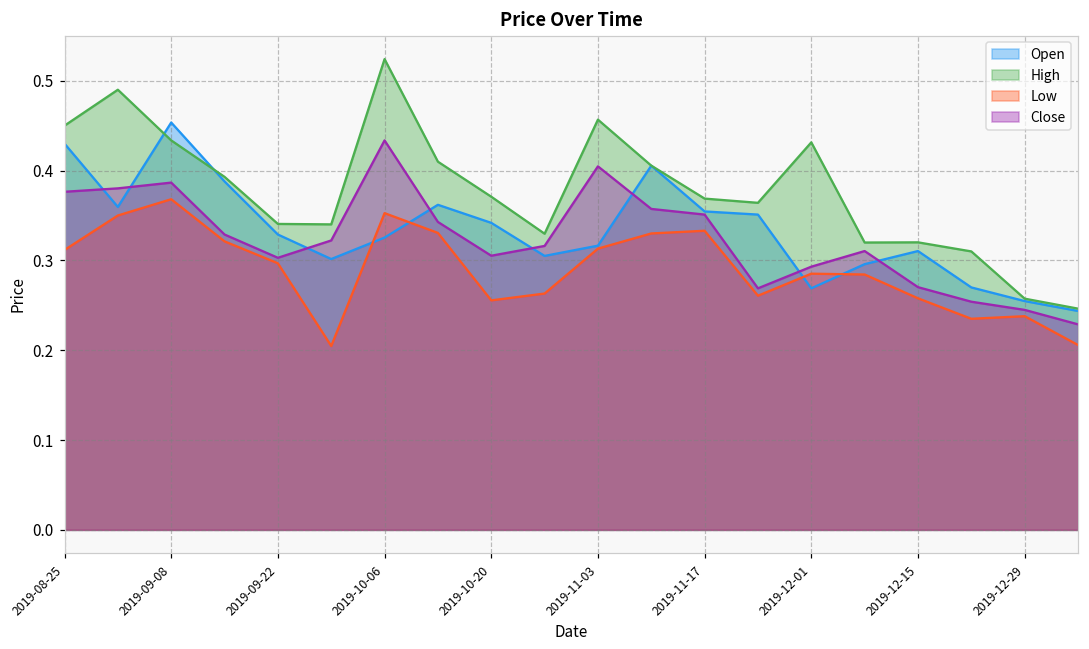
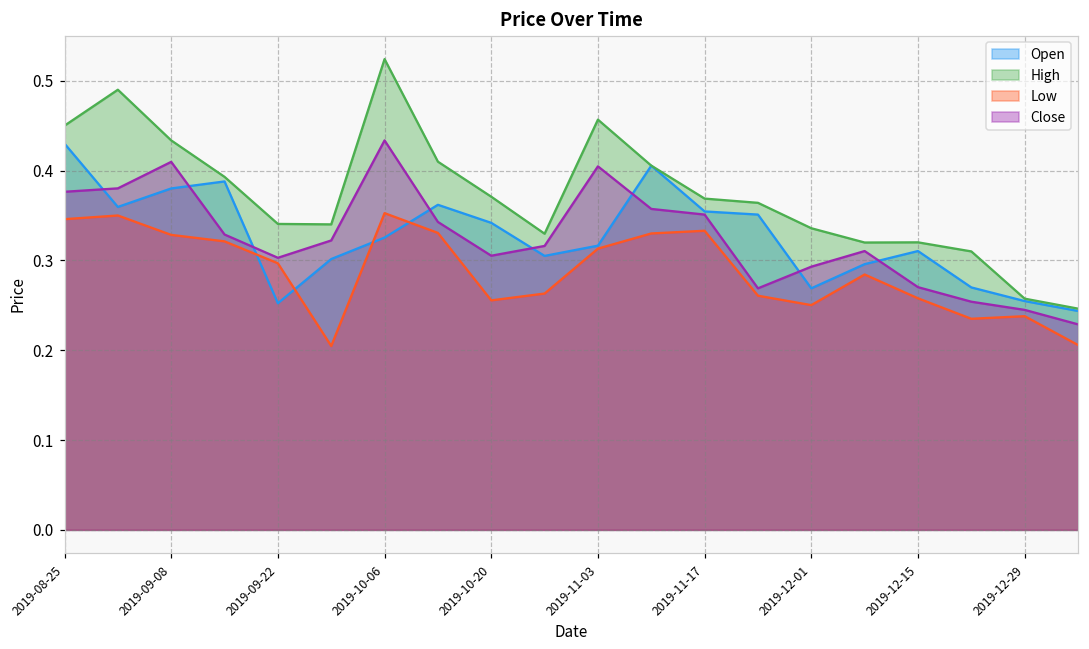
Low, 2019-08-25: 0.31 -> 0.35
Open, 2019-09-08: 0.45 -> 0.38
Low, 2019-09-08: 0.37 -> 0.33
Close, 2019-09-08: 0.39 -> 0.41
Open, 2019-09-22: 0.33 -> 0.25
High, 2019-12-01: 0.43 -> 0.34
Low, 2019-12-01: 0.29 -> 0.25
